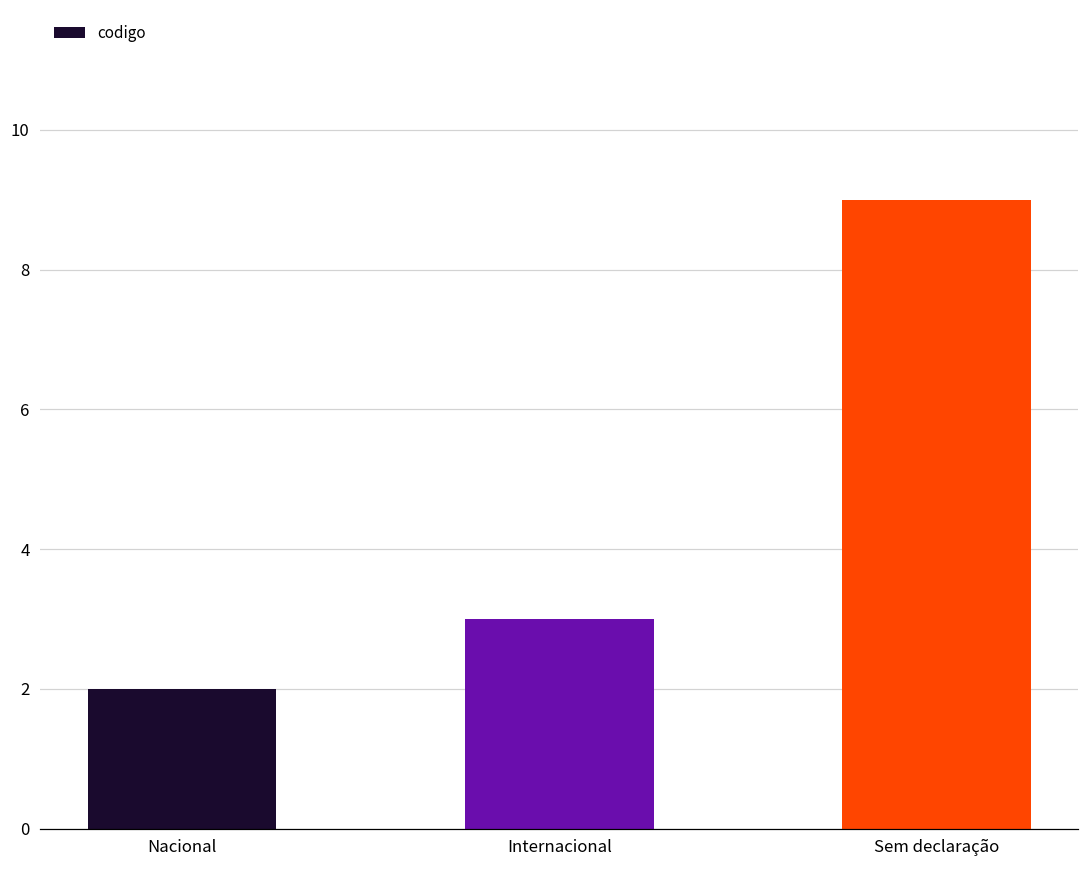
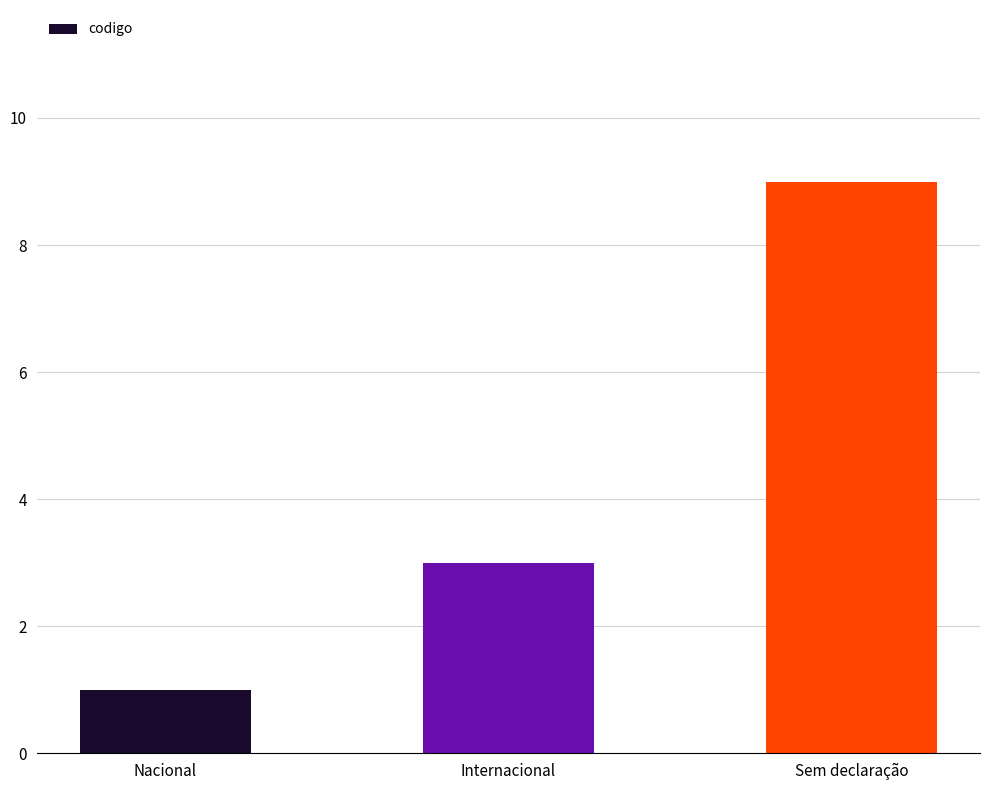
Nacional: 2 -> 1
